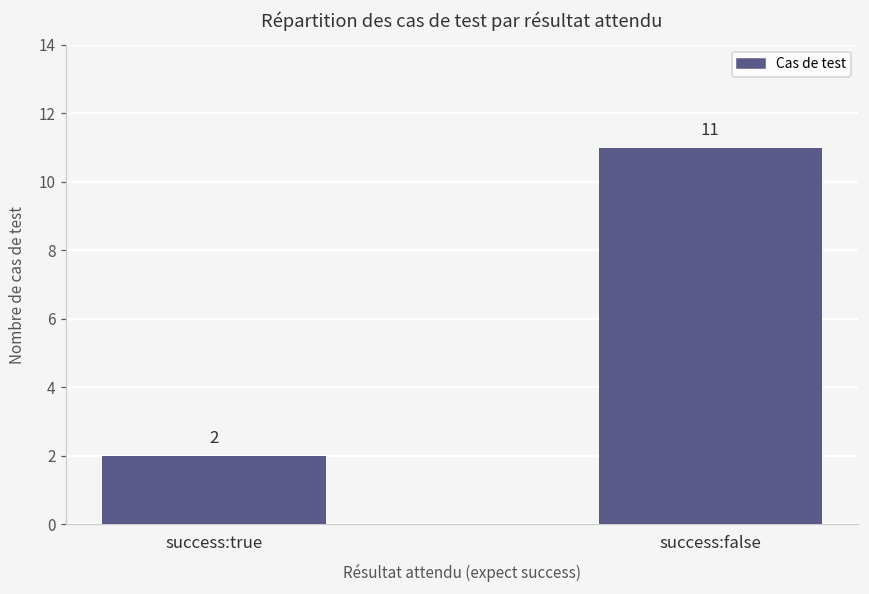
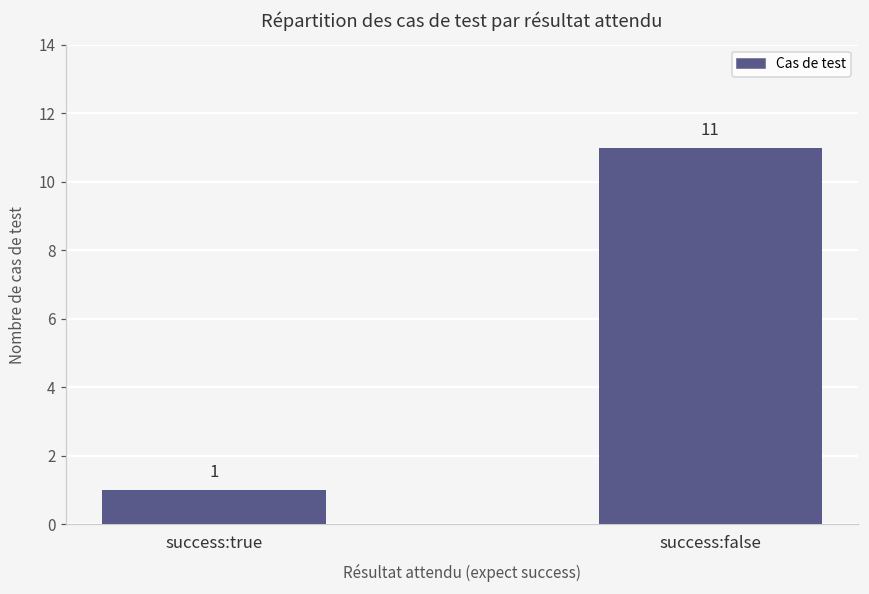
success:true: 2 -> 1
